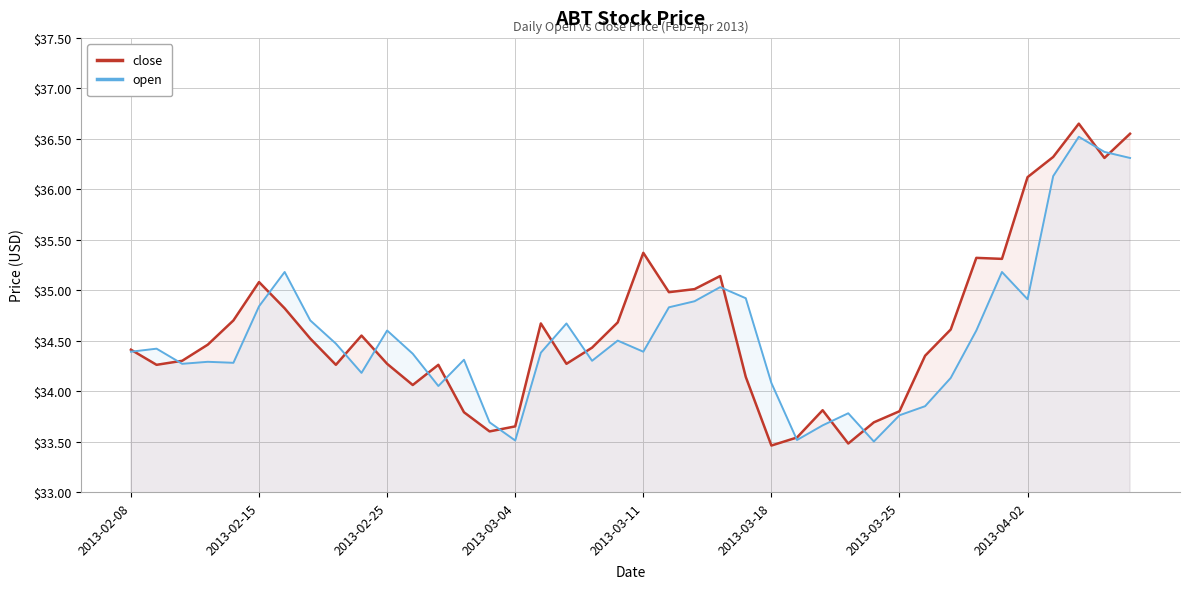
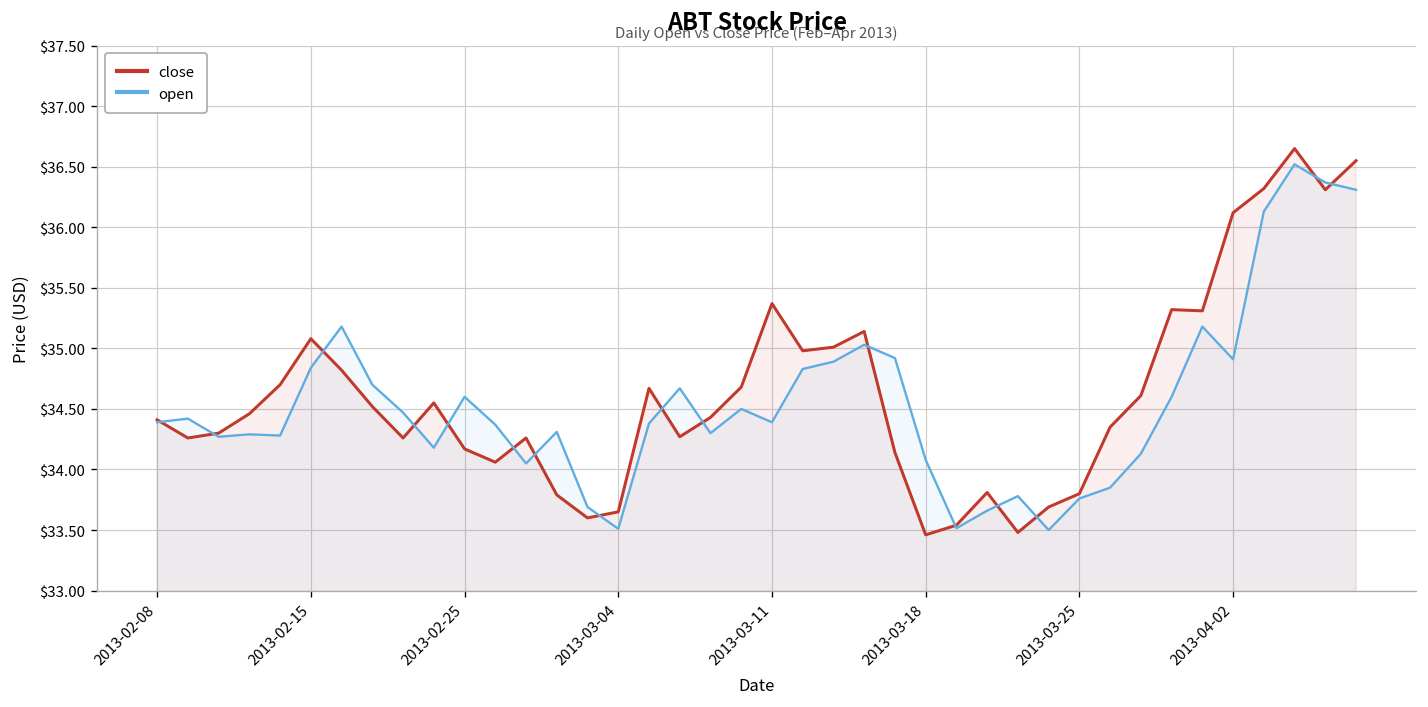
close, 2013-02-25: $34.27 -> $34.17
